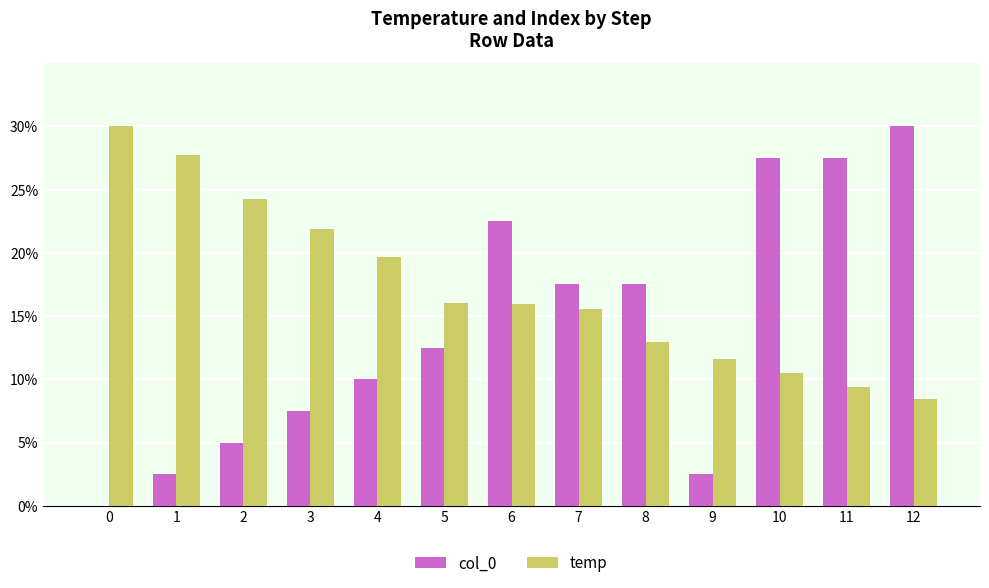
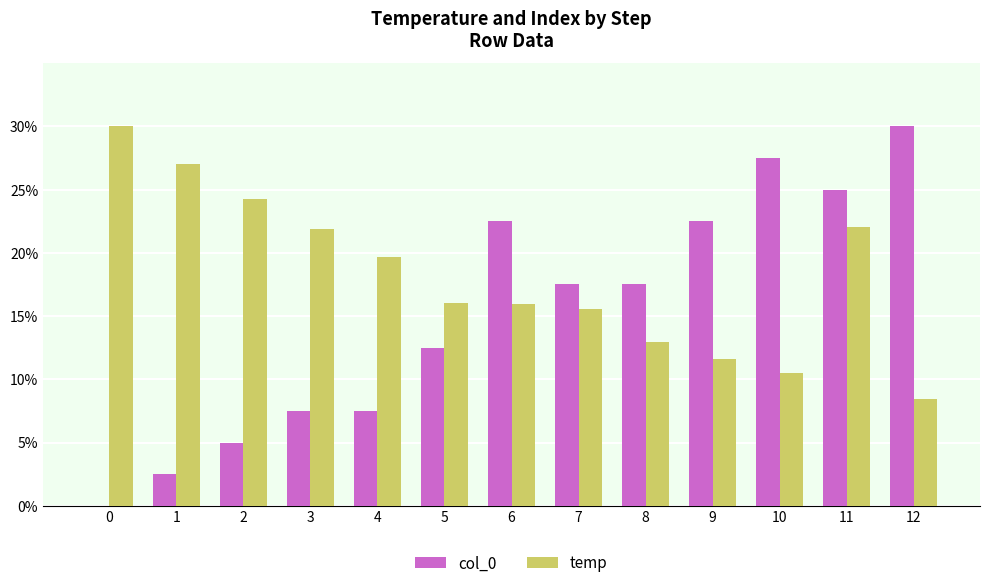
temp, 1: 27.8% -> 27.0%
col_0, 4: 10.0% -> 7.5%
col_0, 9: 2.5% -> 22.5%
col_0, 11: 27.5% -> 25.0%
temp, 11: 9.4% -> 22.1%
